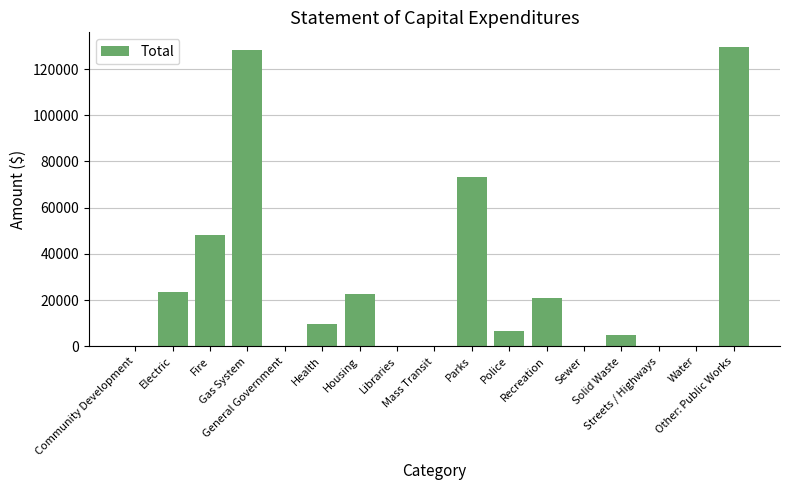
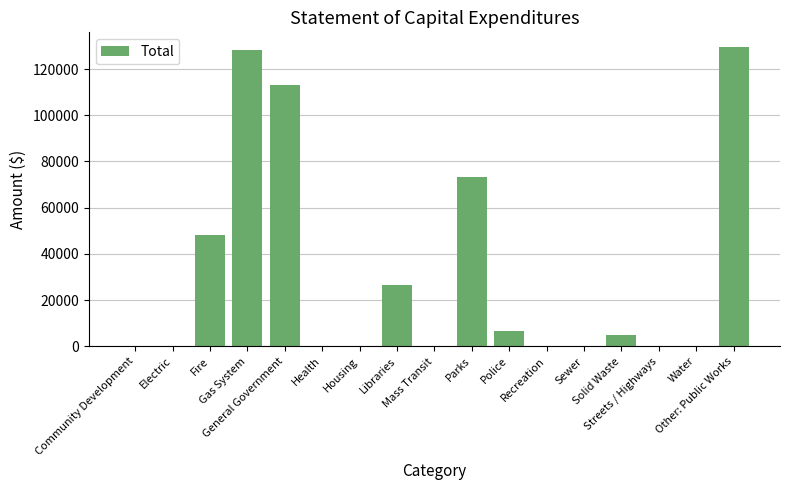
Electric: 23000 -> 0
General Government: 0 -> 113000
Health: 10000 -> 0
Housing: 23000 -> 0
Libraries: 0 -> 27000
Recreation: 21000 -> 0
